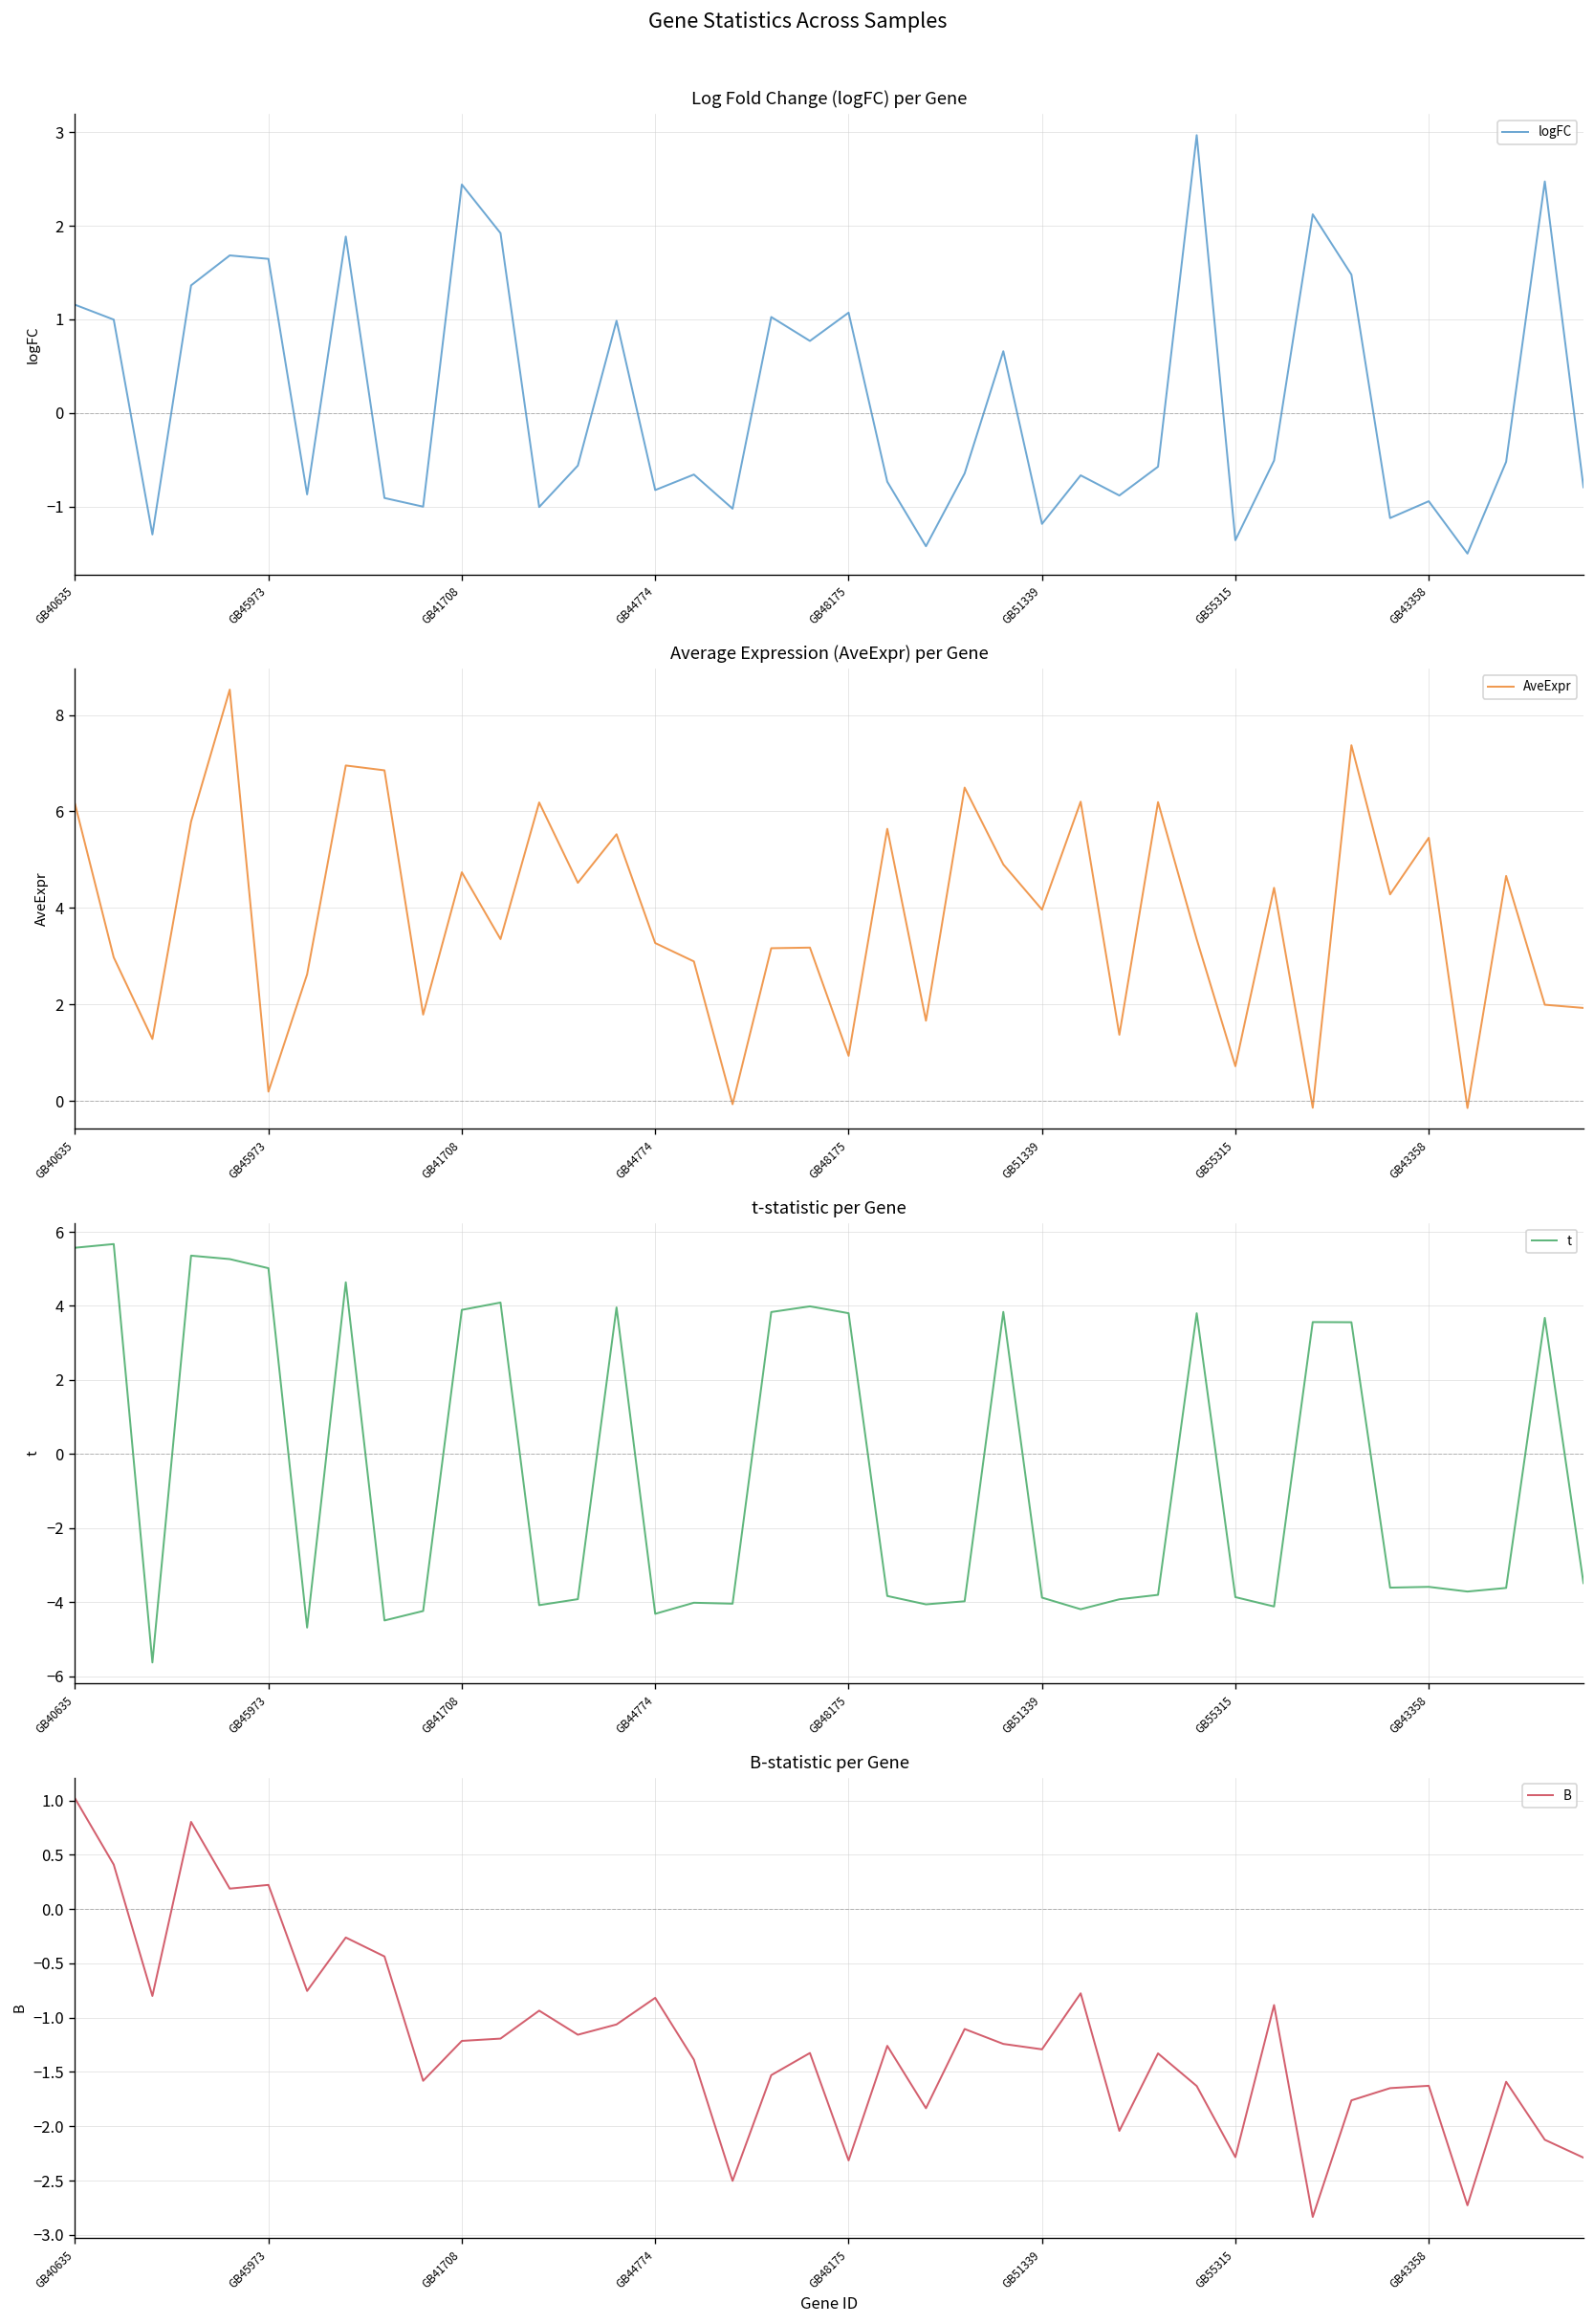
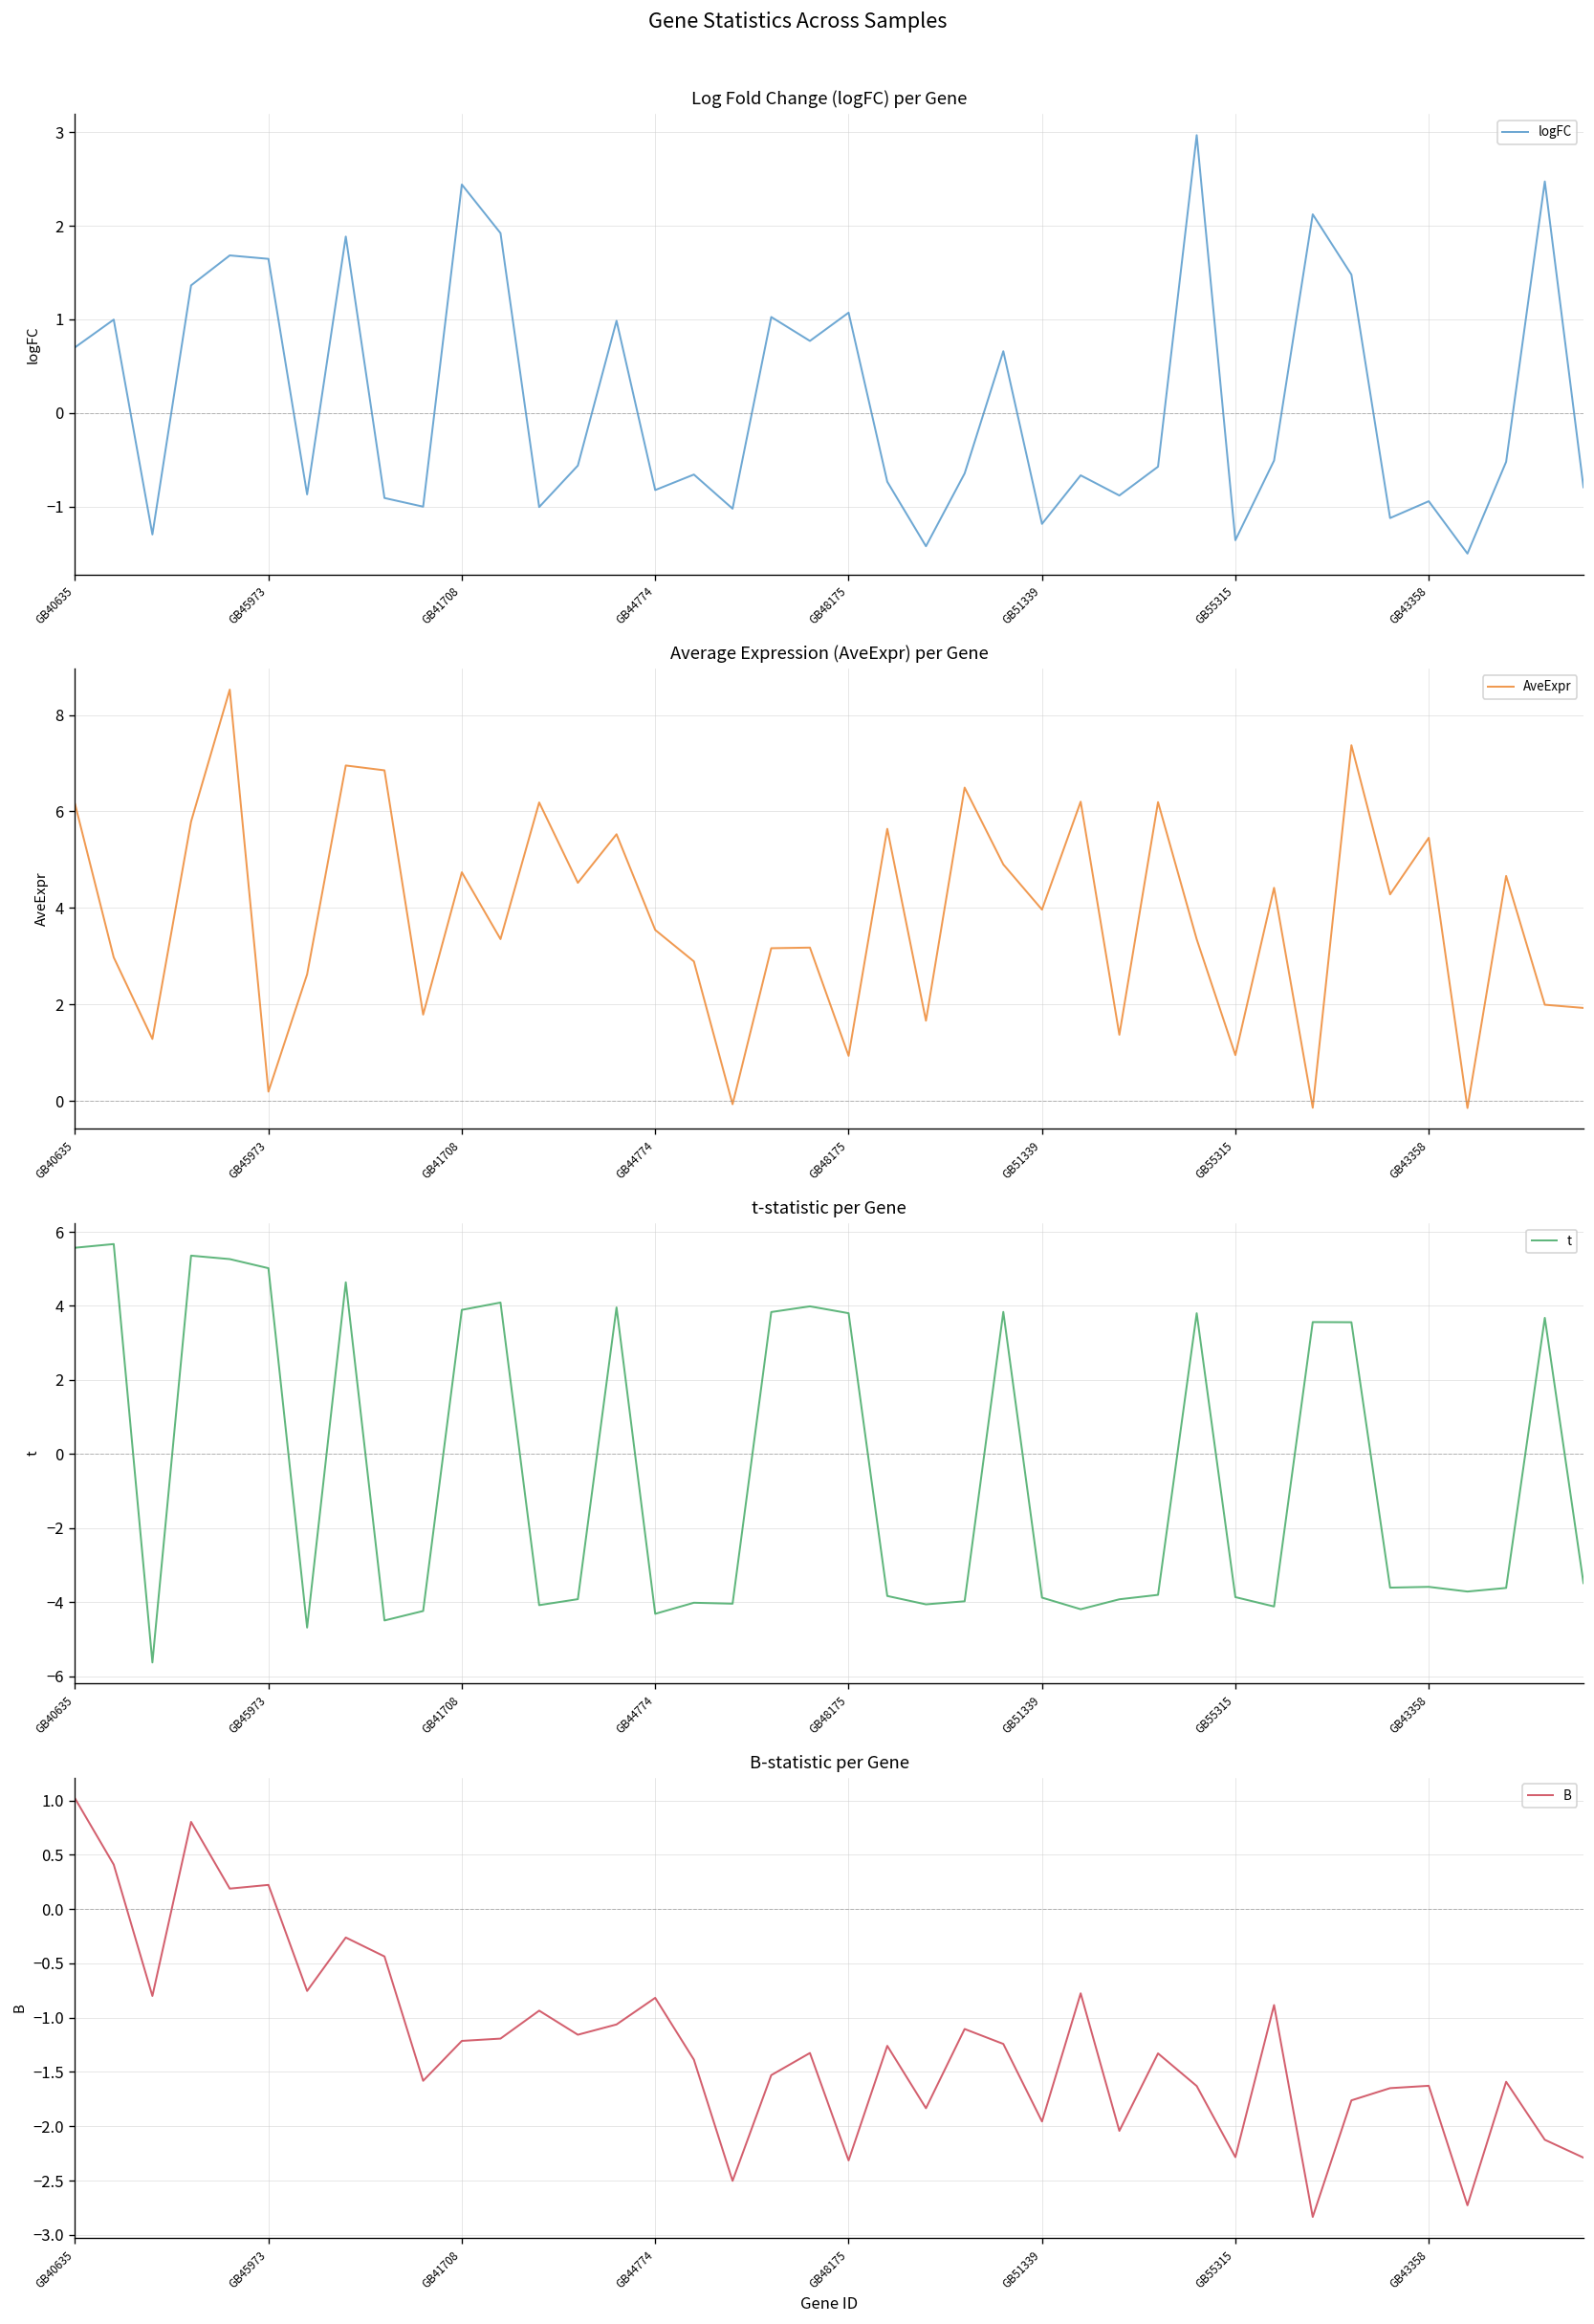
Log Fold Change (logFC) per Gene, GB40635: 1.2 -> 0.7
Average Expression (AveExpr) per Gene, GB44774: 3.3 -> 3.5
Average Expression (AveExpr) per Gene, GB55315: 0.7 -> 1.0
B-statistic per Gene, GB51339: -1.3 -> -2.0
